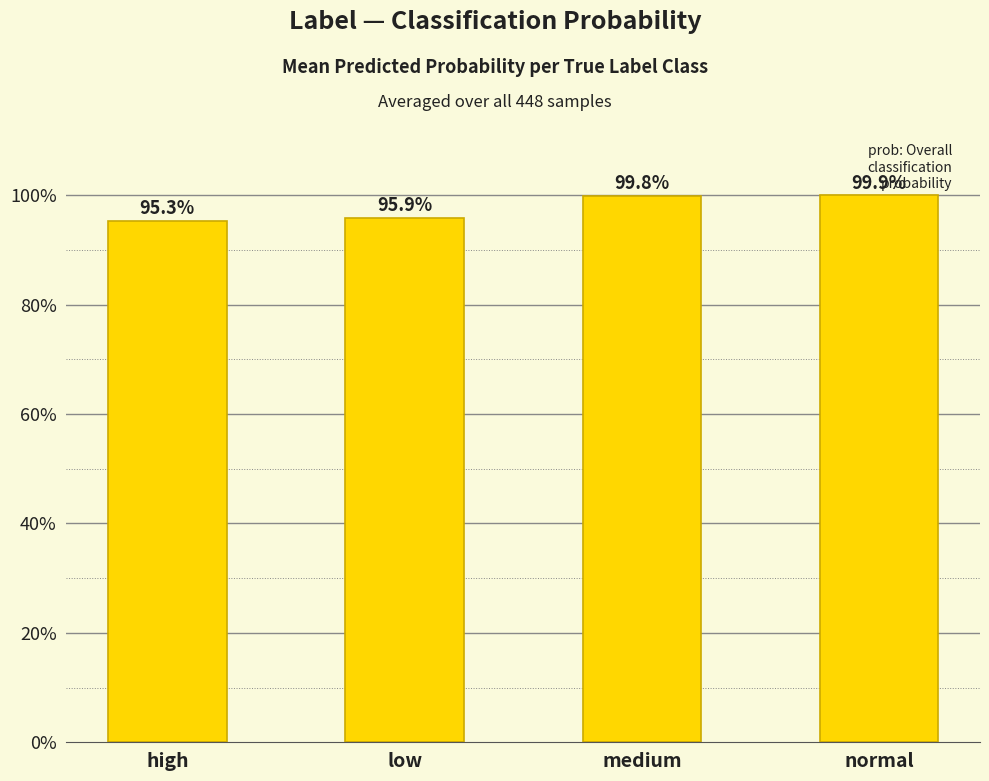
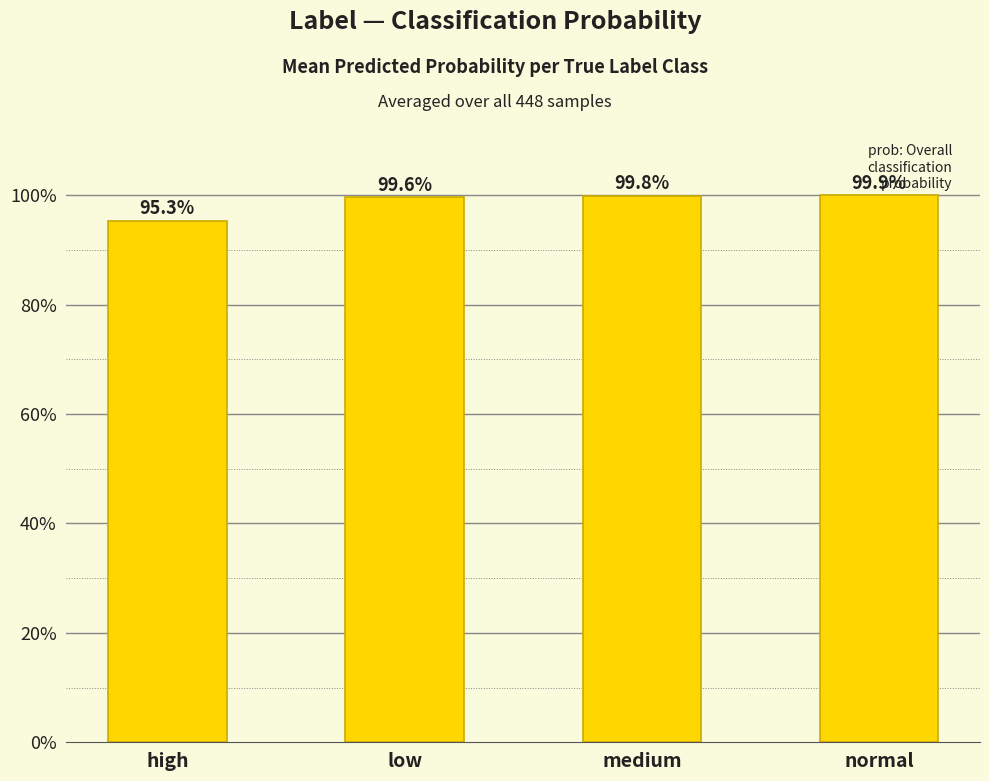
low: 95.9% -> 99.6%
